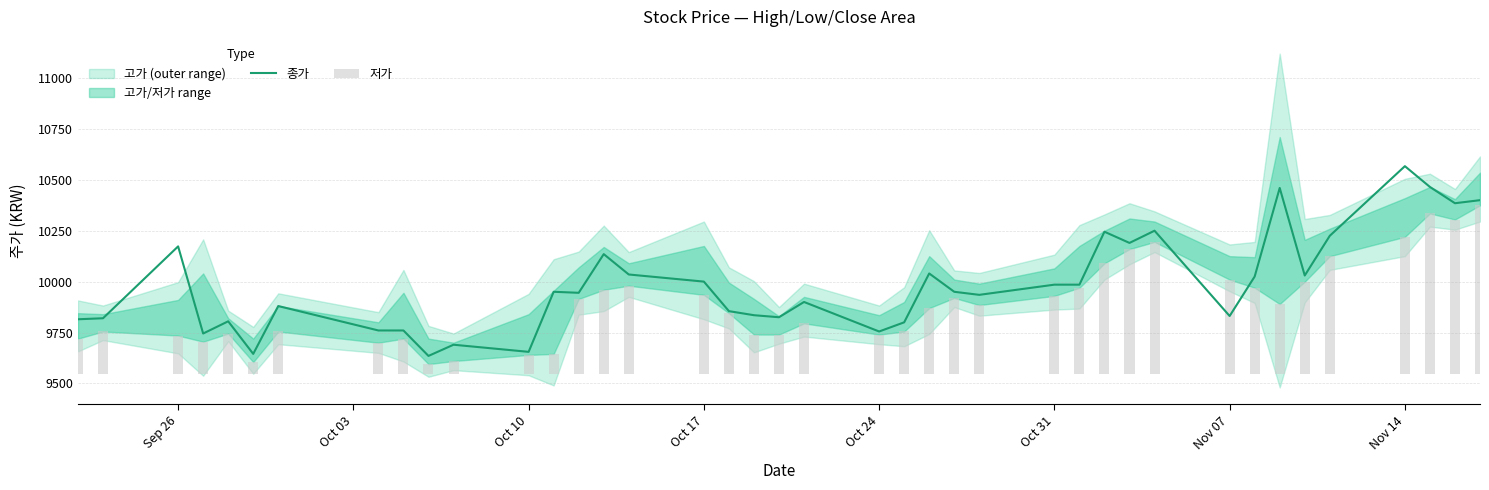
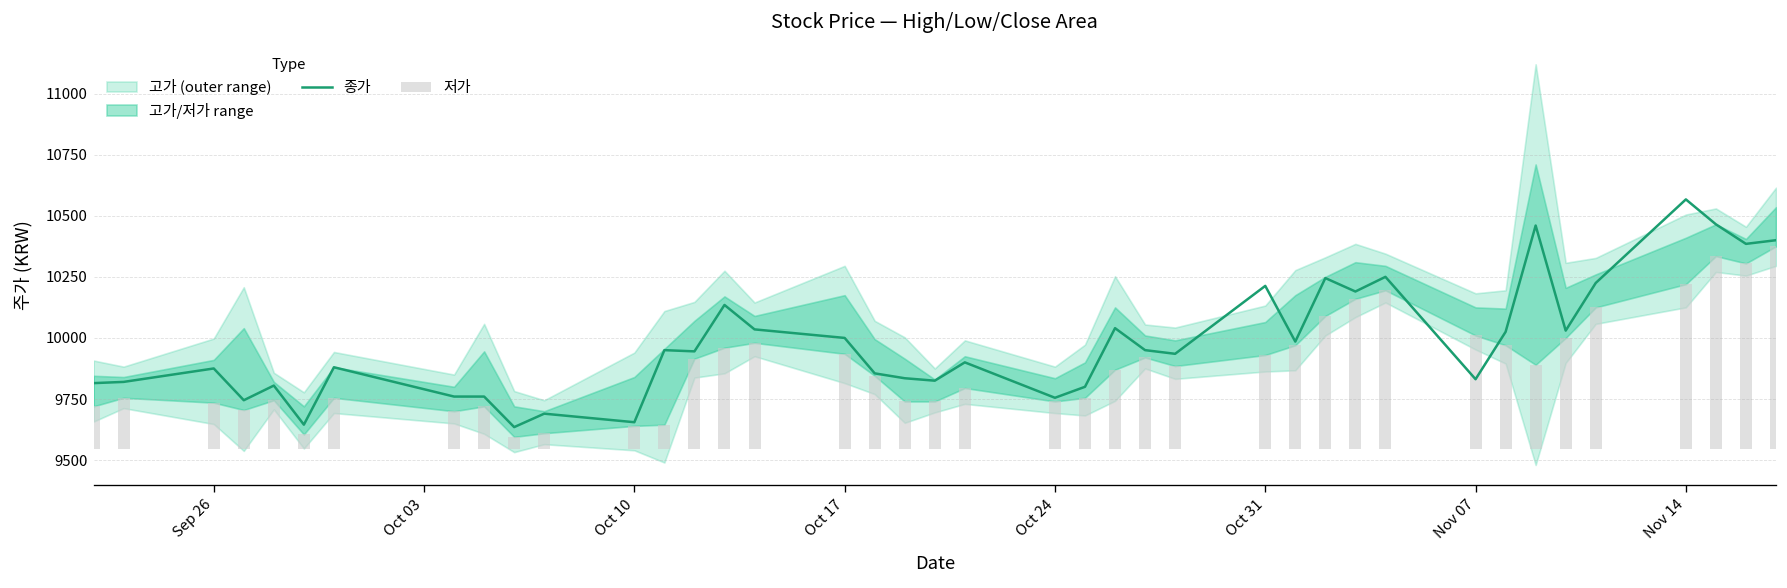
종가, Sep 26: 10170 -> 9880
종가, Oct 31: 9990 -> 10210
